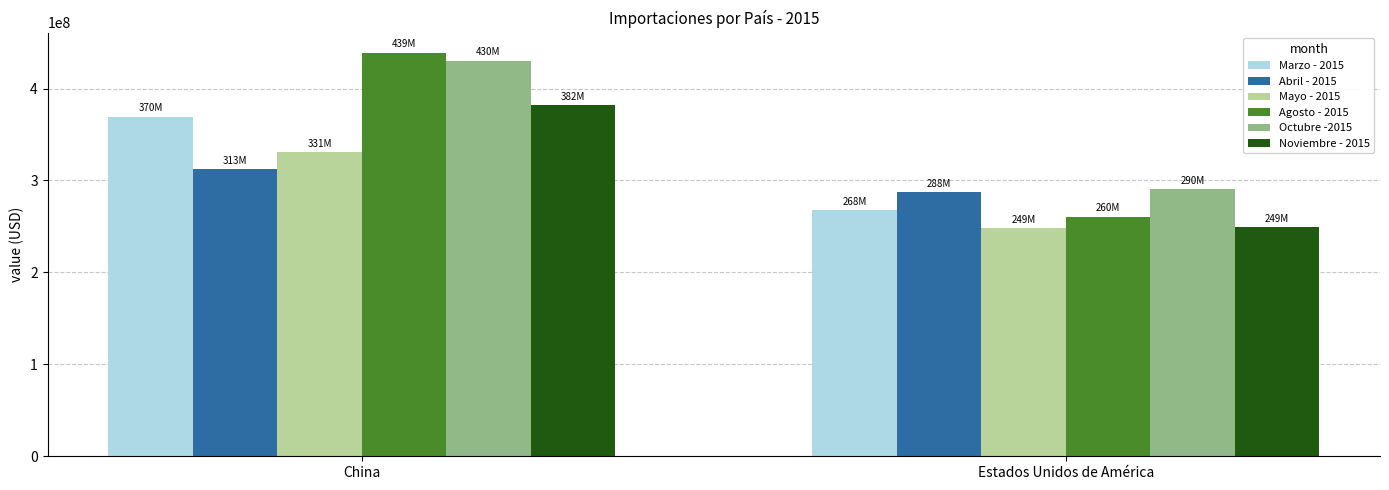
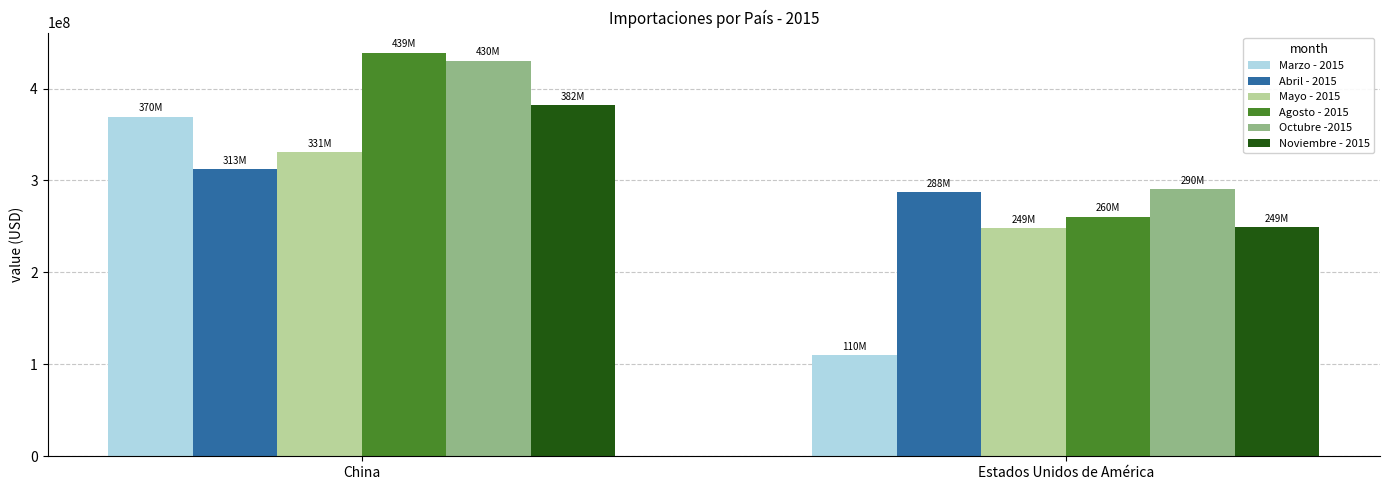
Marzo - 2015, Estados Unidos de América: 268M -> 110M
